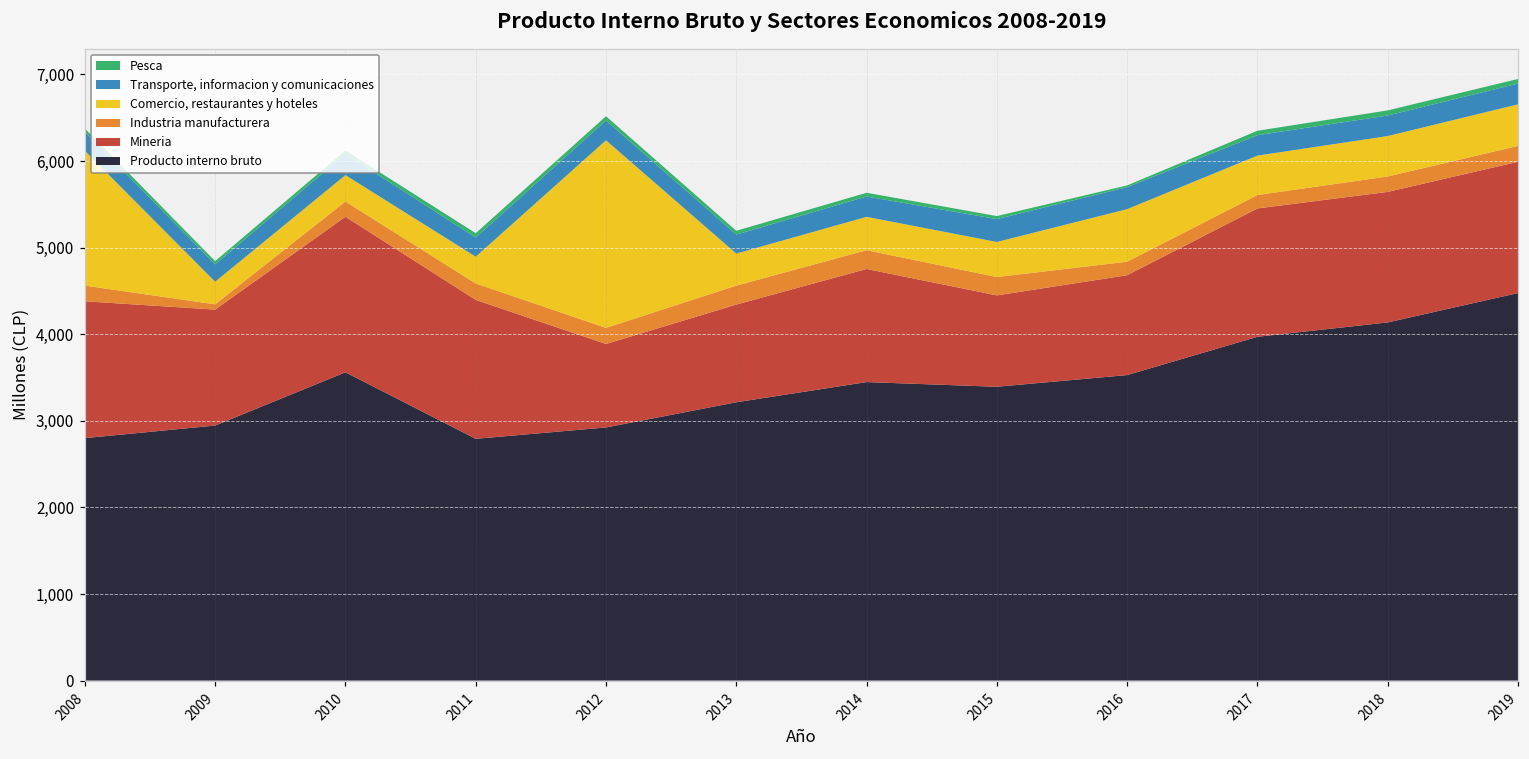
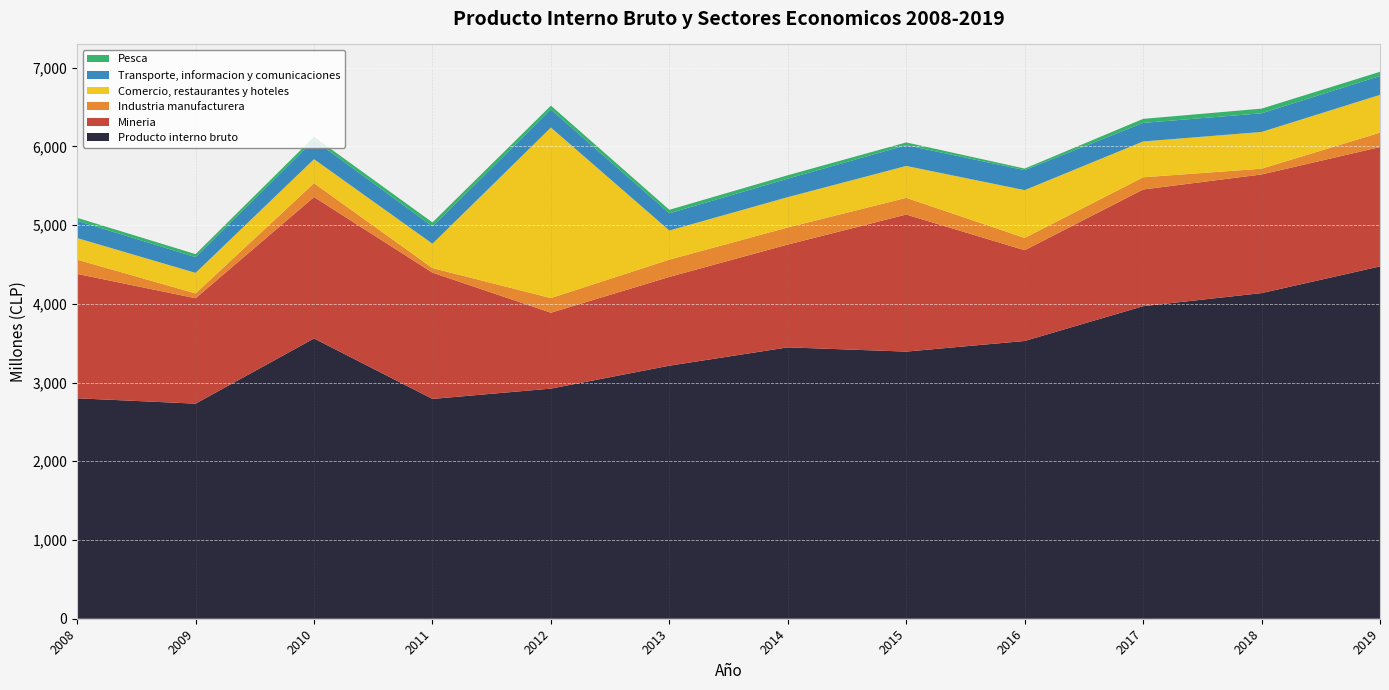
Comercio, restaurantes y hoteles, 2008: 1,600 -> 300
Producto interno bruto, 2009: 2,900 -> 2,700
Industria manufacturera, 2011: 200 -> 100
Mineria, 2015: 1,100 -> 1,700
Industria manufacturera, 2018: 200 -> 100
